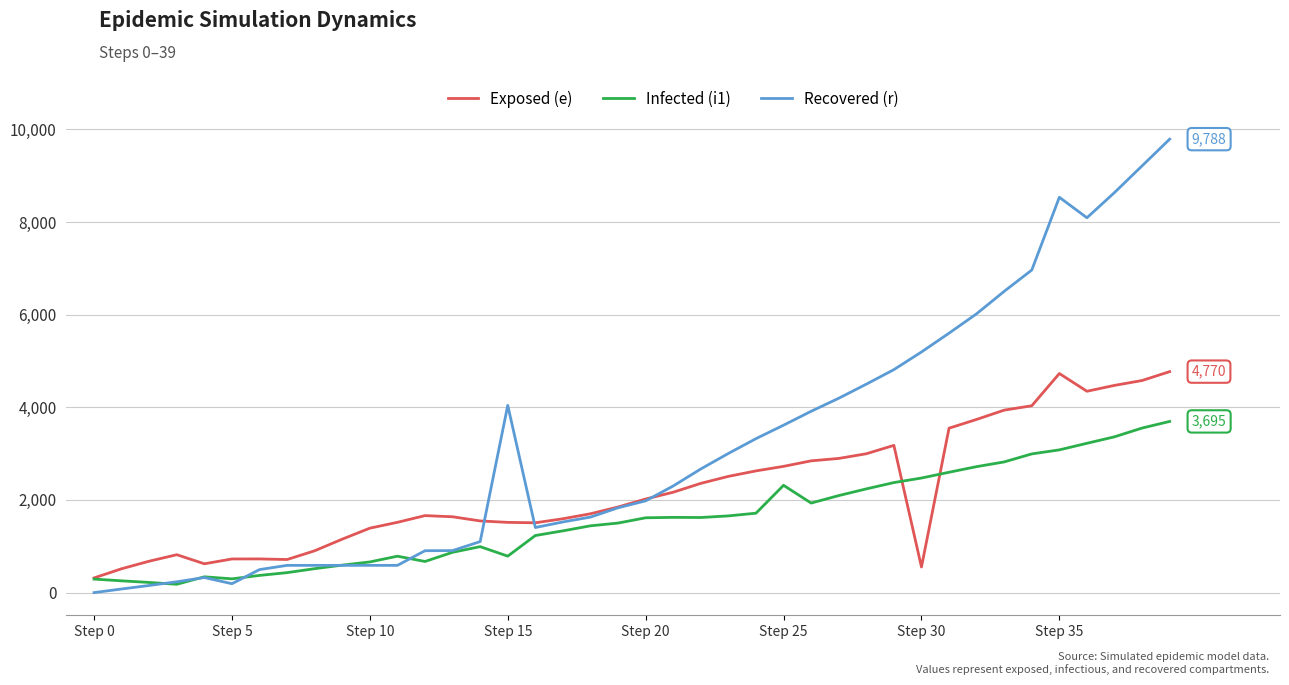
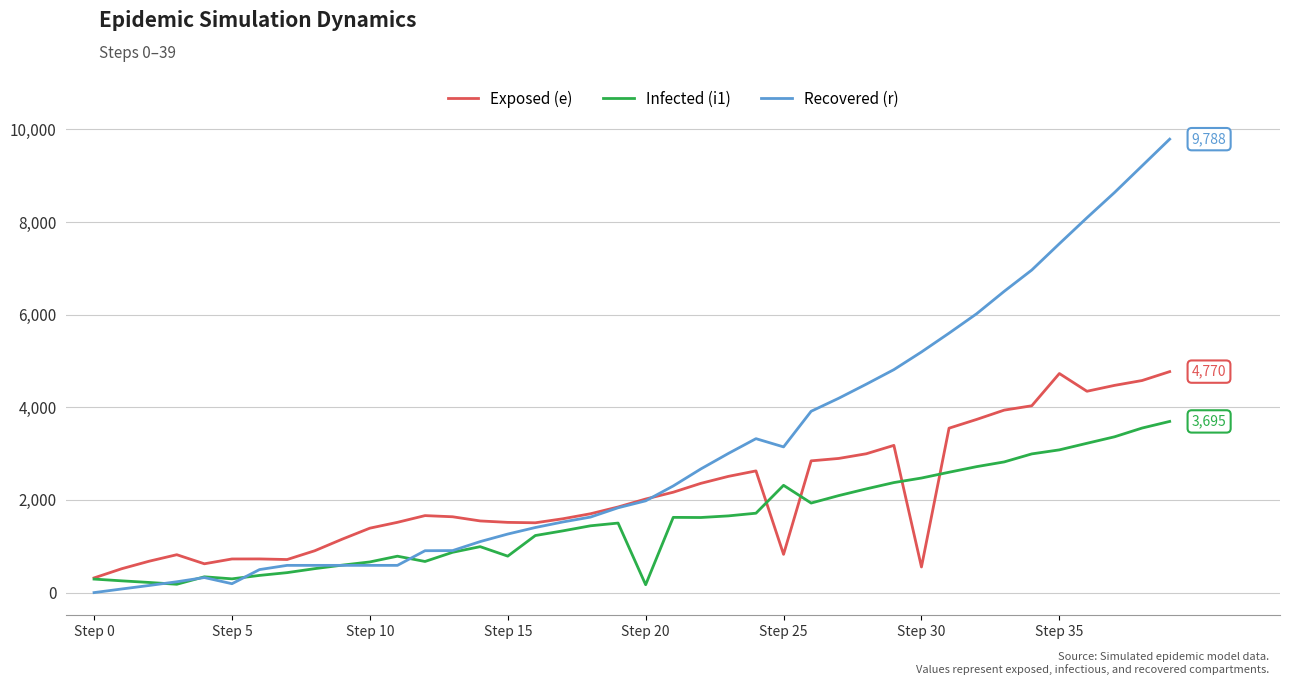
Recovered (r), Step 15: 4,000 -> 1,300
Infected (i1), Step 20: 1,600 -> 200
Exposed (e), Step 25: 2,700 -> 800
Recovered (r), Step 25: 3,600 -> 3,100
Recovered (r), Step 35: 8,500 -> 7,500
